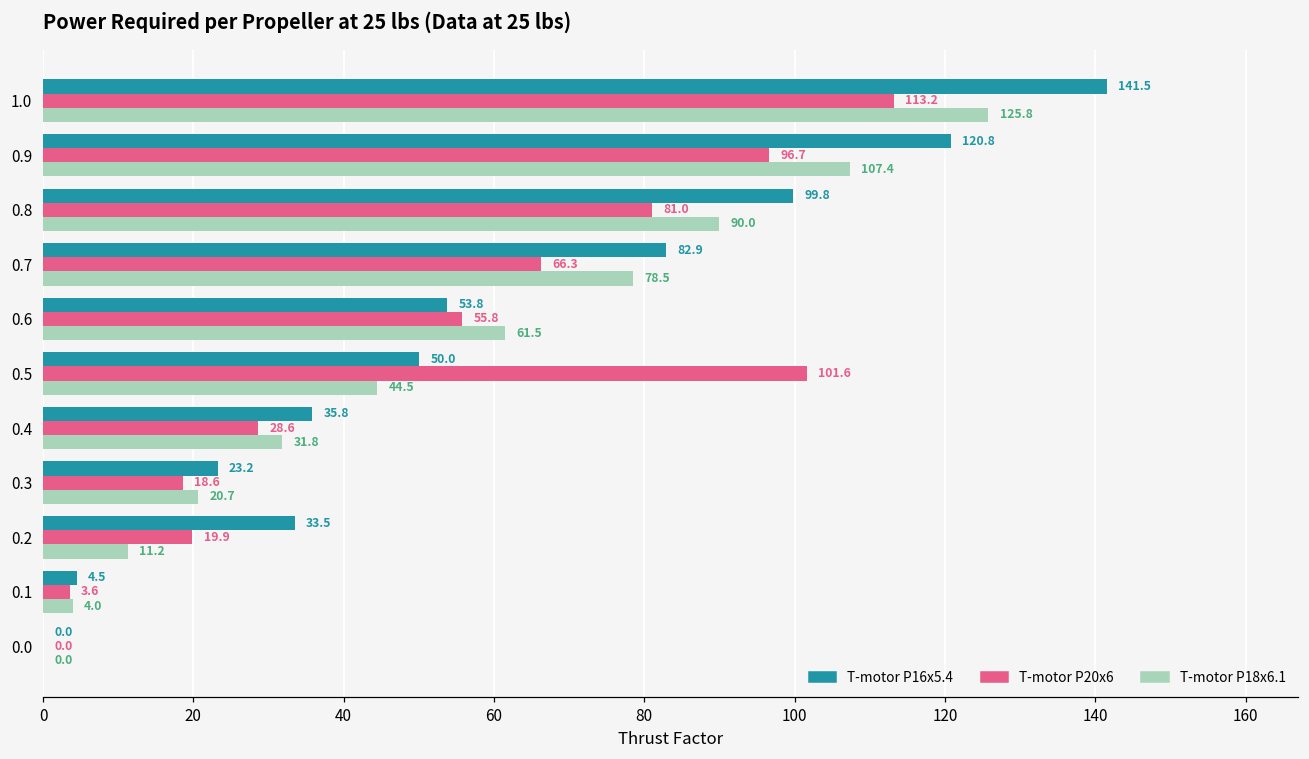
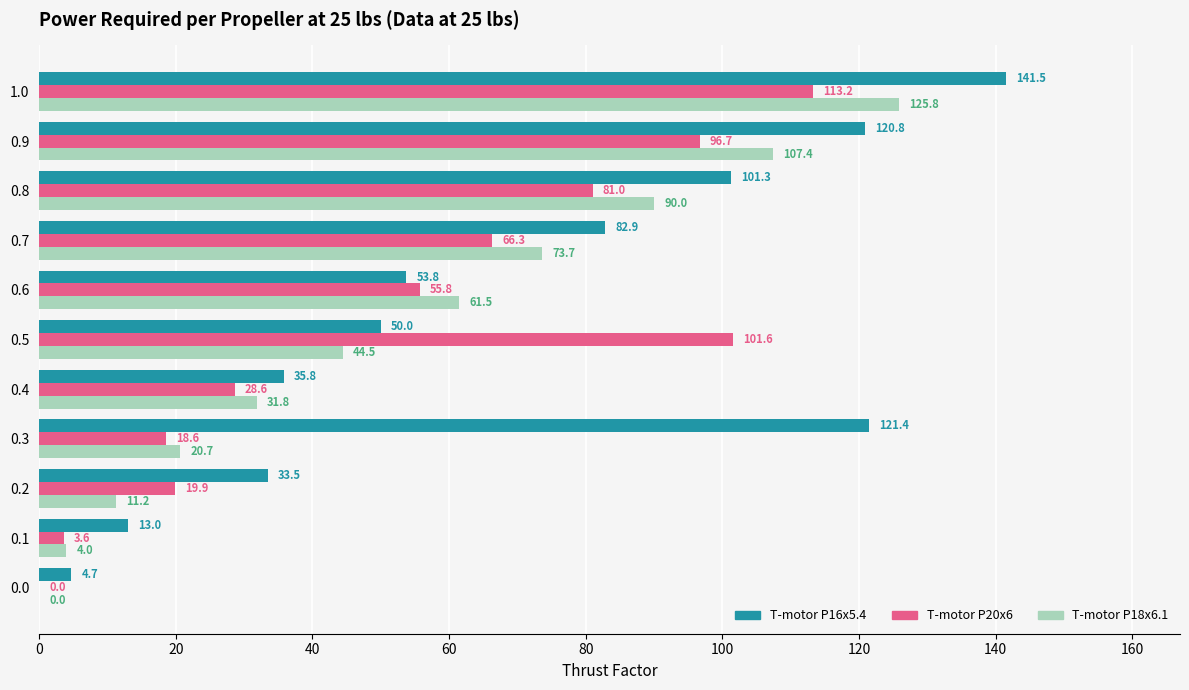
T-motor P16x5.4, 0.8: 99.8 -> 101.3
T-motor P18x6.1, 0.7: 78.5 -> 73.7
T-motor P16x5.4, 0.3: 23.2 -> 121.4
T-motor P16x5.4, 0.1: 4.5 -> 13.0
T-motor P16x5.4, 0.0: 0.0 -> 4.7
